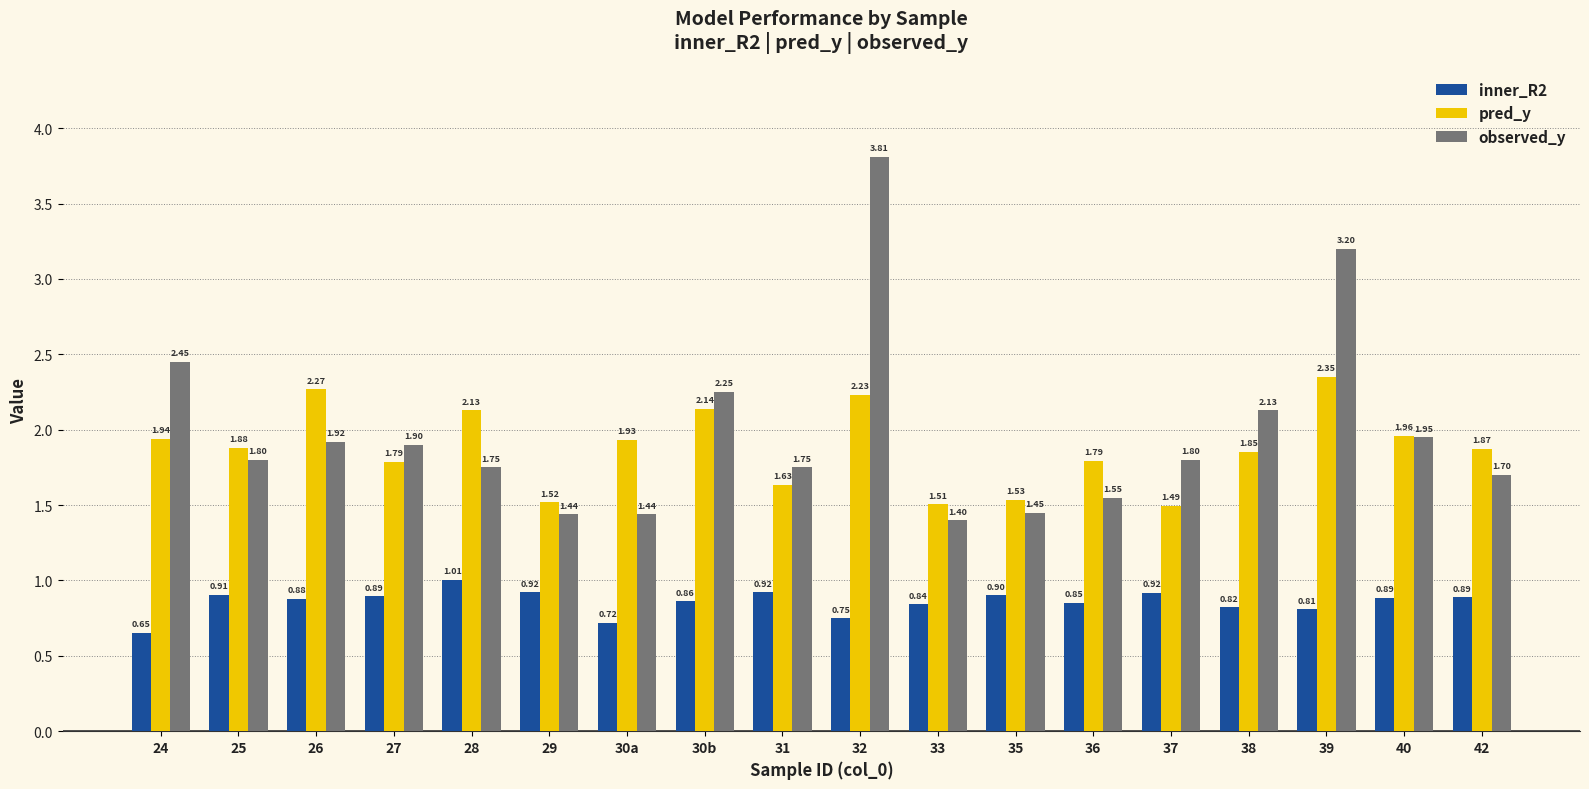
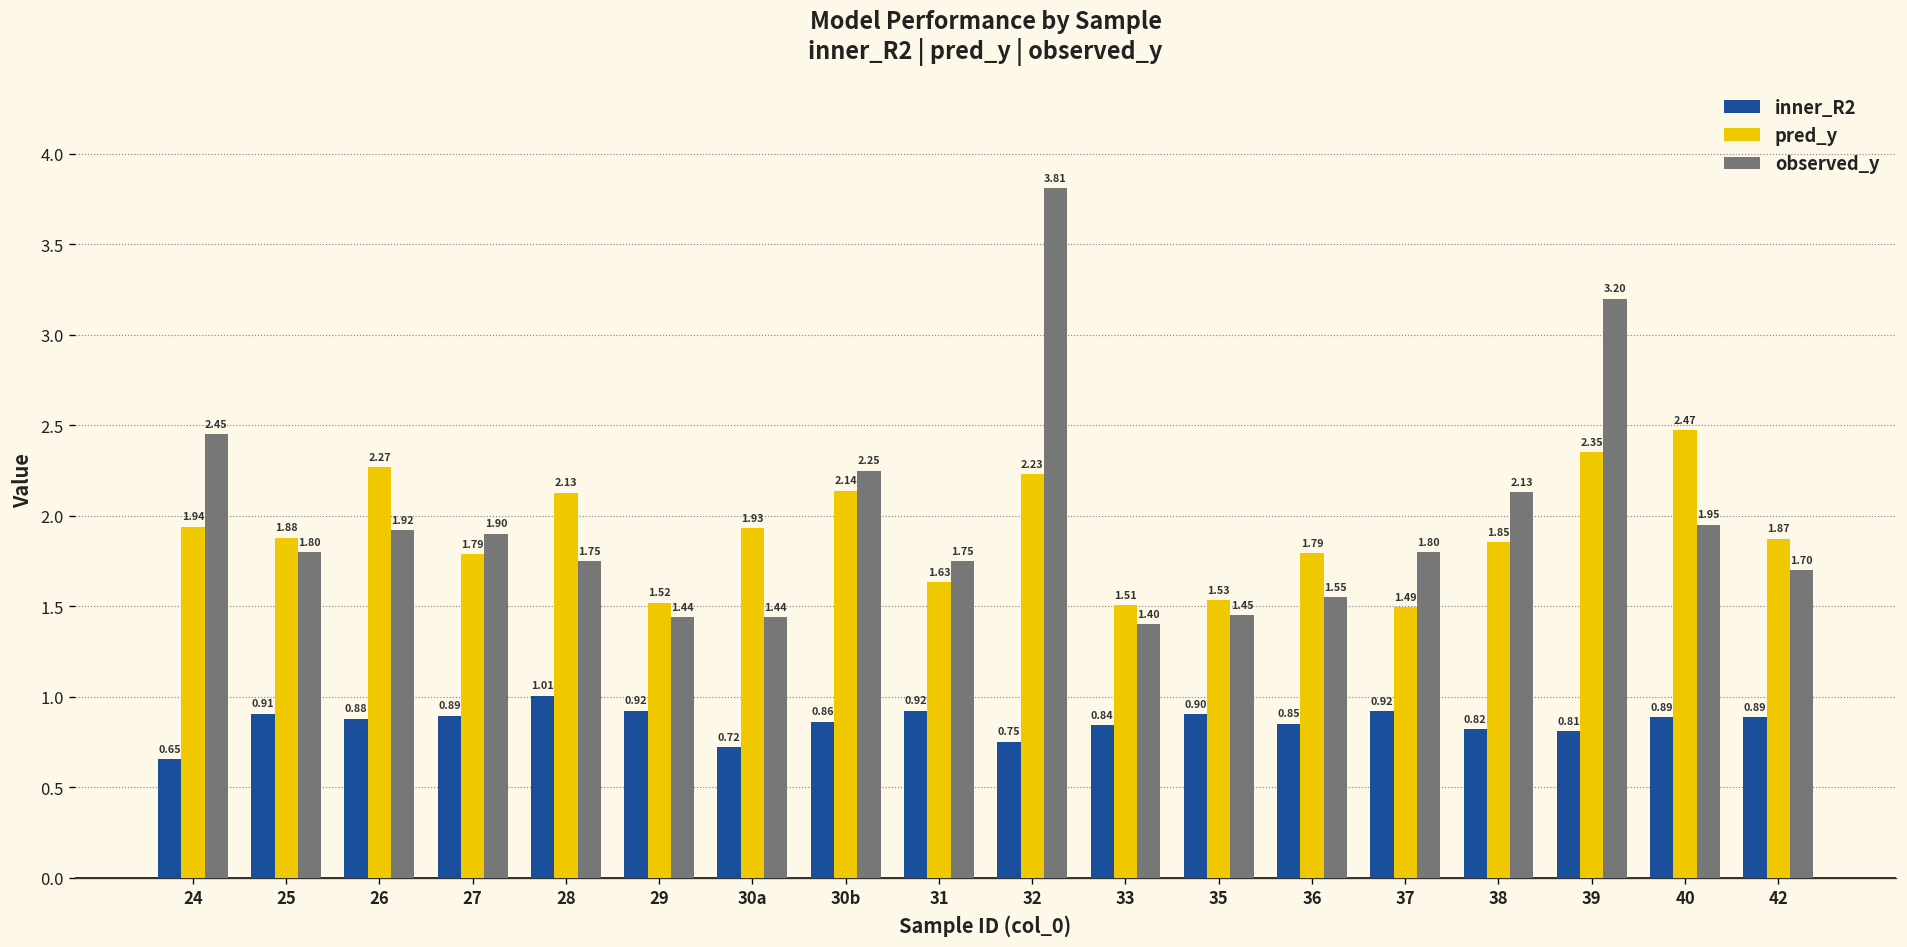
pred_y, 40: 1.96 -> 2.47
